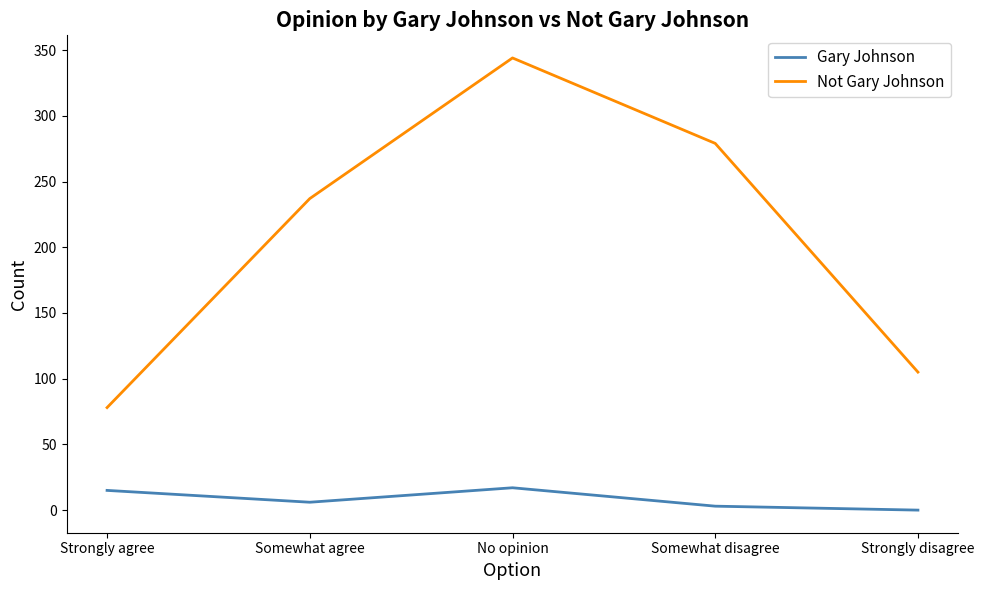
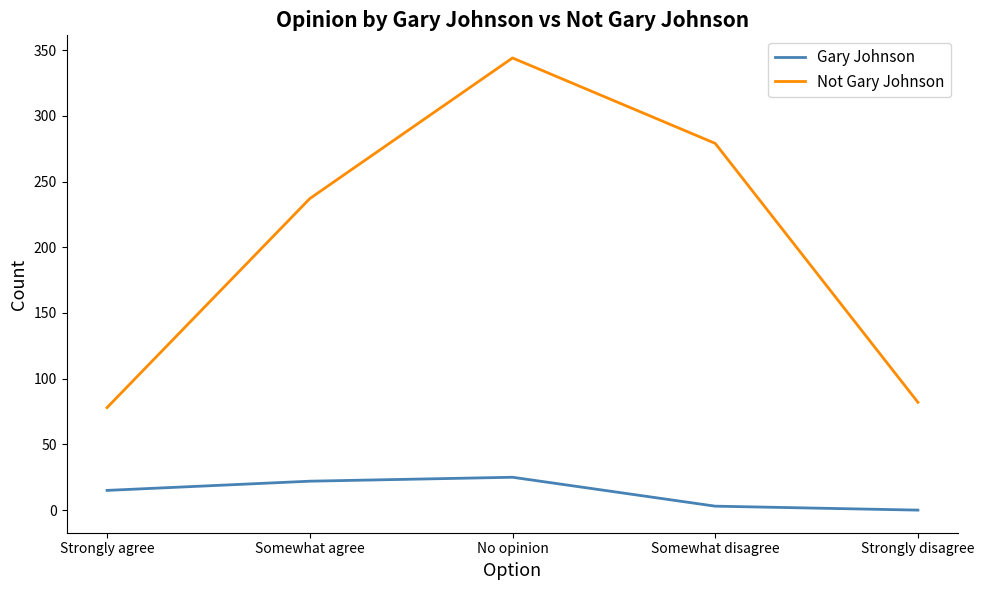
Gary Johnson, Somewhat agree: 6 -> 22
Gary Johnson, No opinion: 17 -> 25
Not Gary Johnson, Strongly disagree: 105 -> 82
